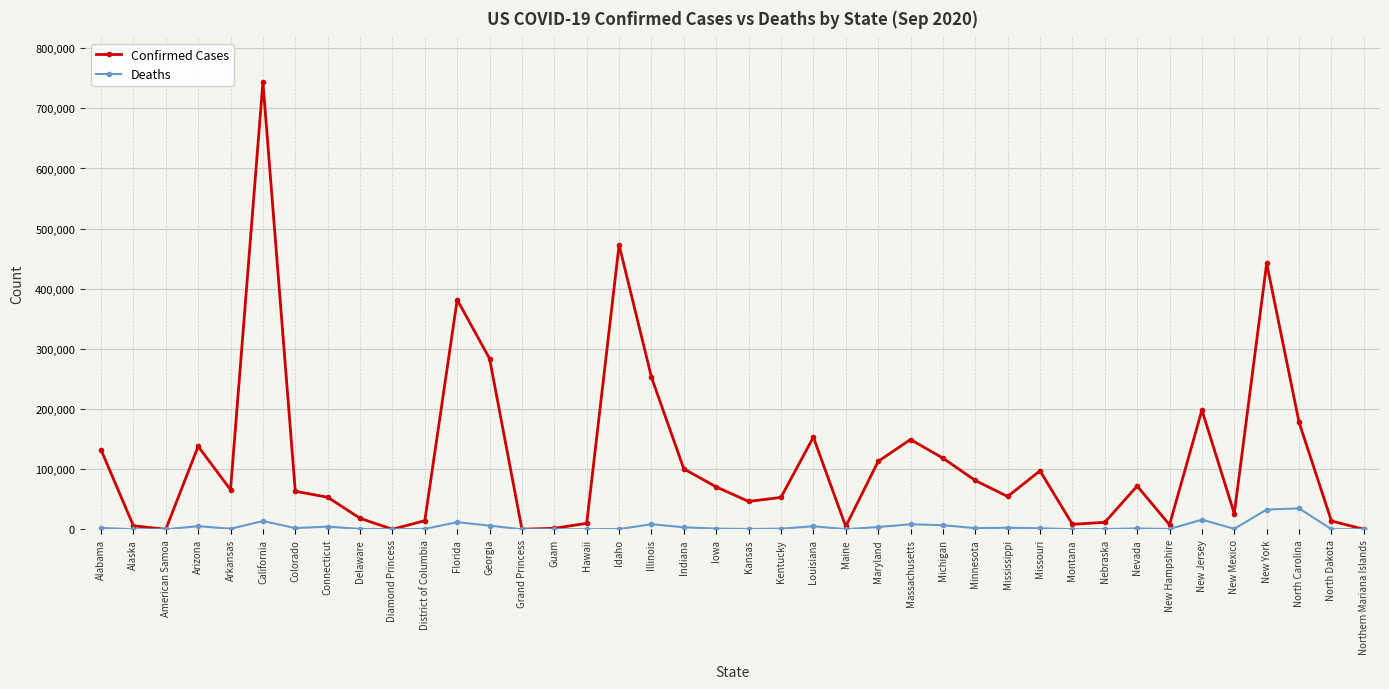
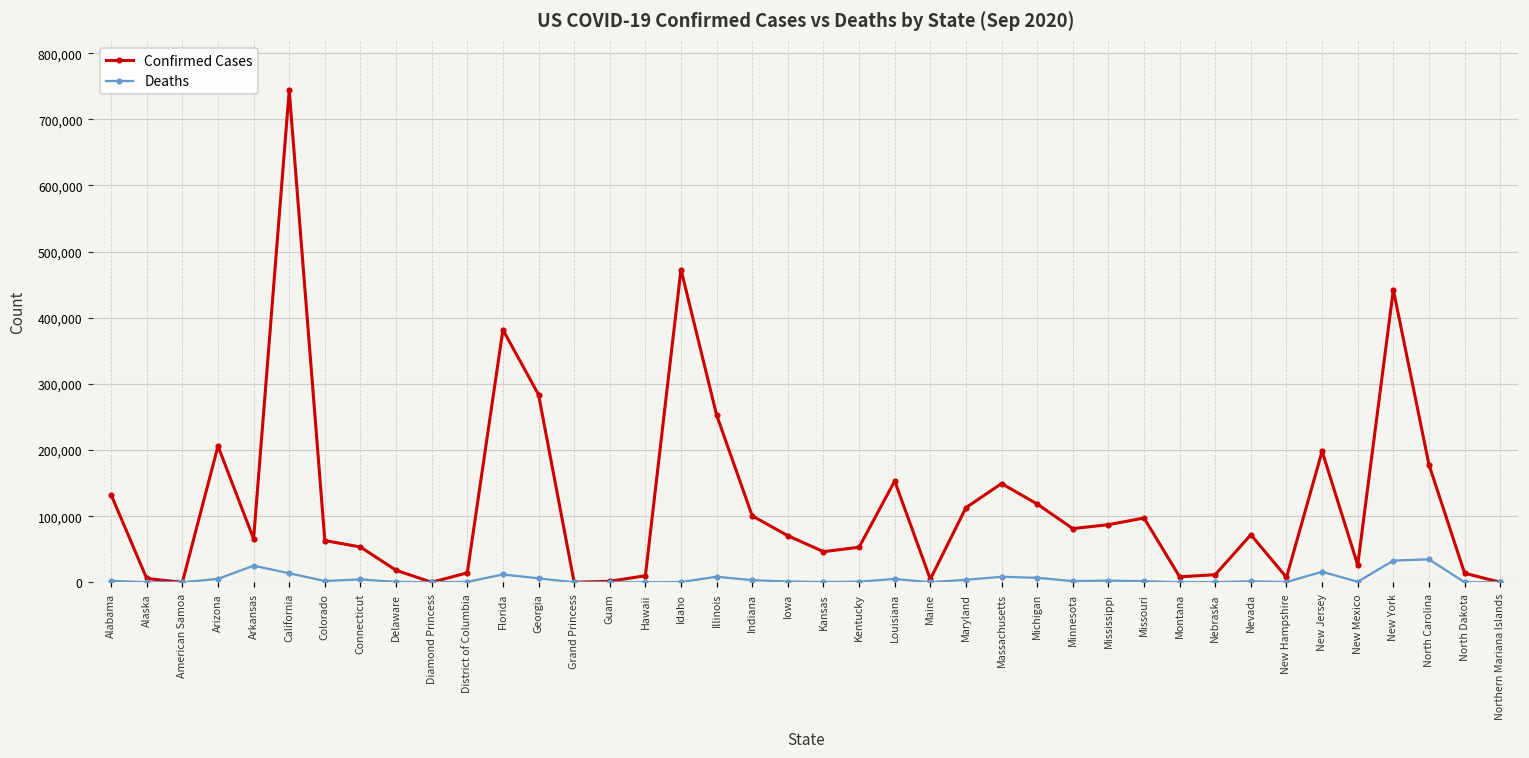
Confirmed Cases, Arizona: 140,000 -> 210,000
Deaths, Arkansas: 0 -> 30,000
Confirmed Cases, Mississippi: 50,000 -> 90,000
